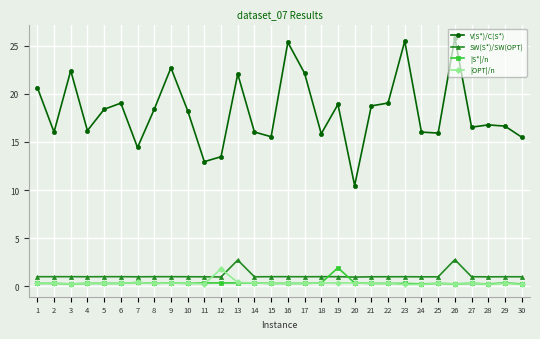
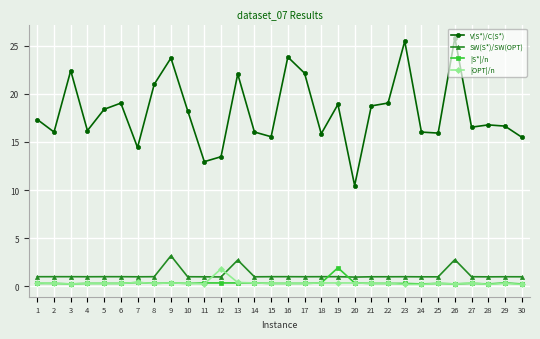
V(S*)/C(S*), 1: 21 -> 17
V(S*)/C(S*), 8: 18 -> 21
V(S*)/C(S*), 9: 23 -> 24
SW(S*)/SW(OPT), 9: 1 -> 3
V(S*)/C(S*), 16: 25 -> 24
